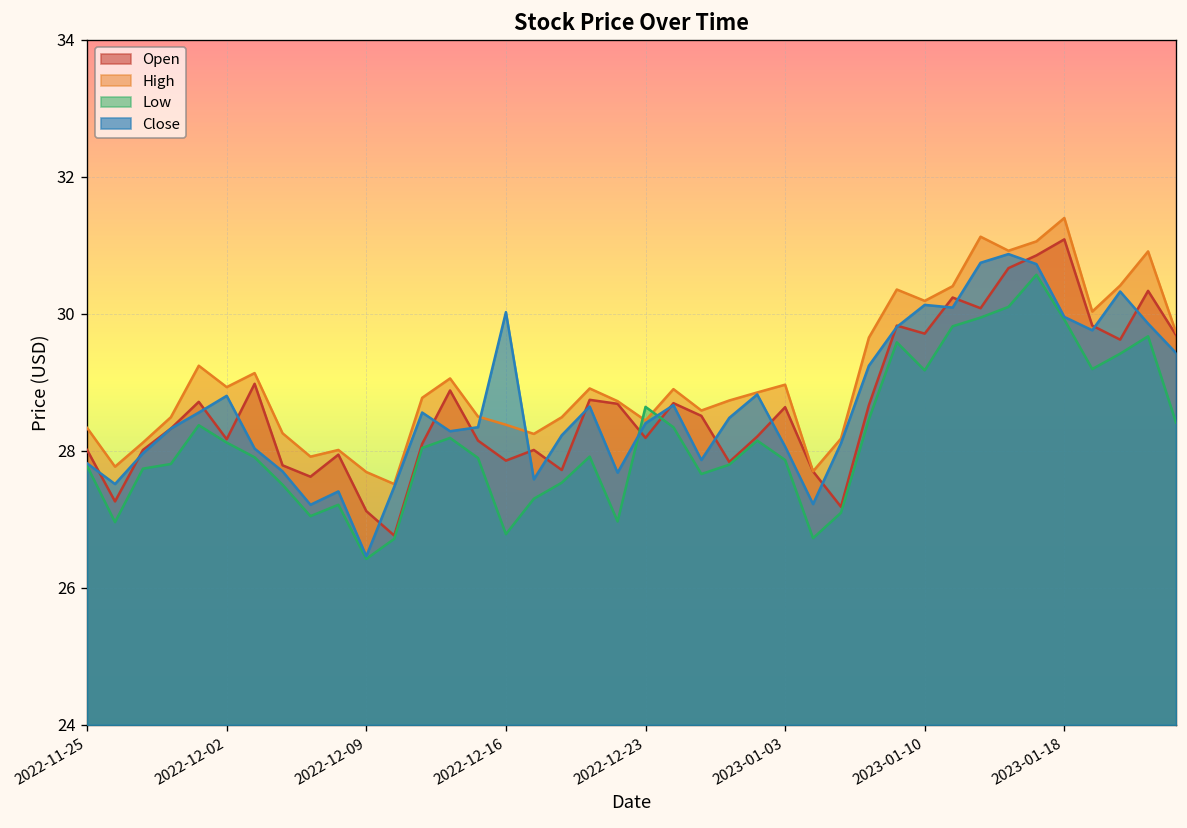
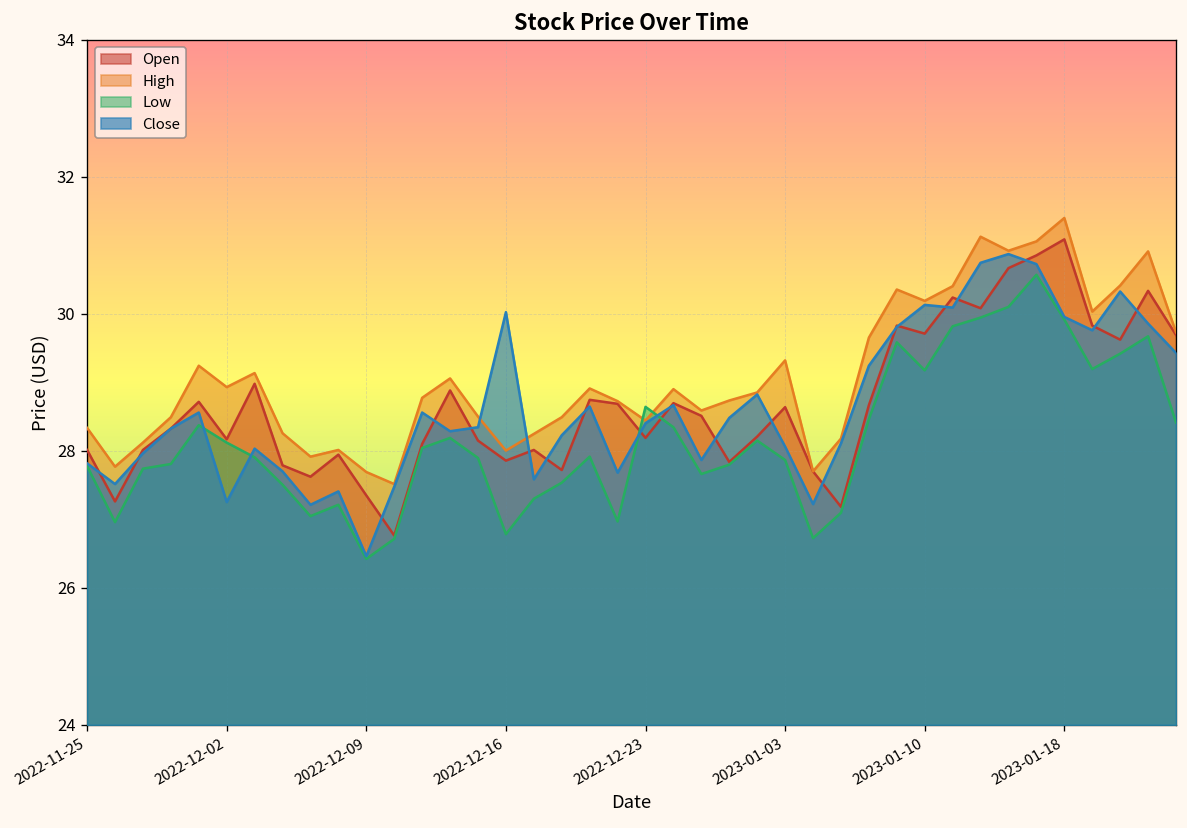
Close, 2022-12-02: 28.8 -> 27.3
Open, 2022-12-09: 27.1 -> 27.4
High, 2022-12-16: 28.4 -> 28.0
High, 2023-01-03: 29.0 -> 29.3
